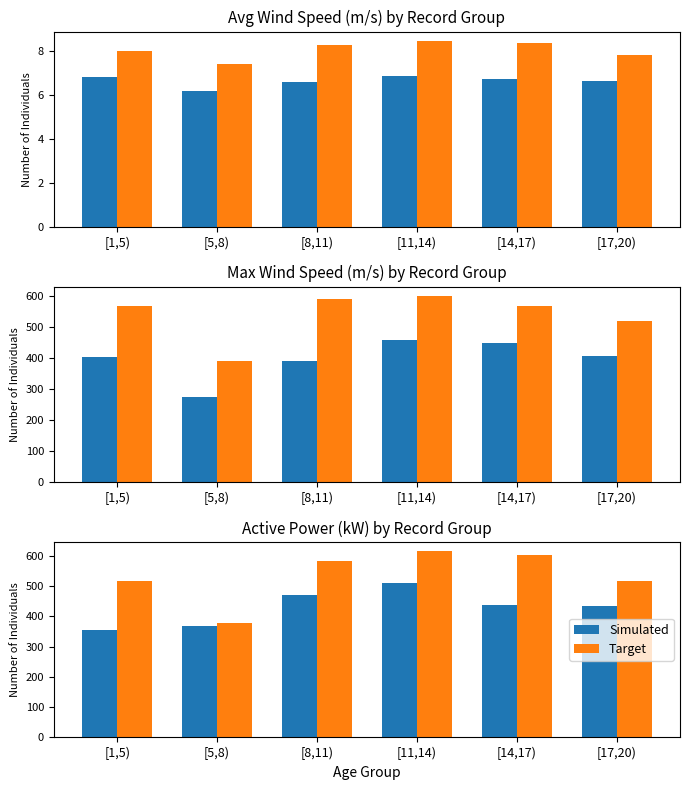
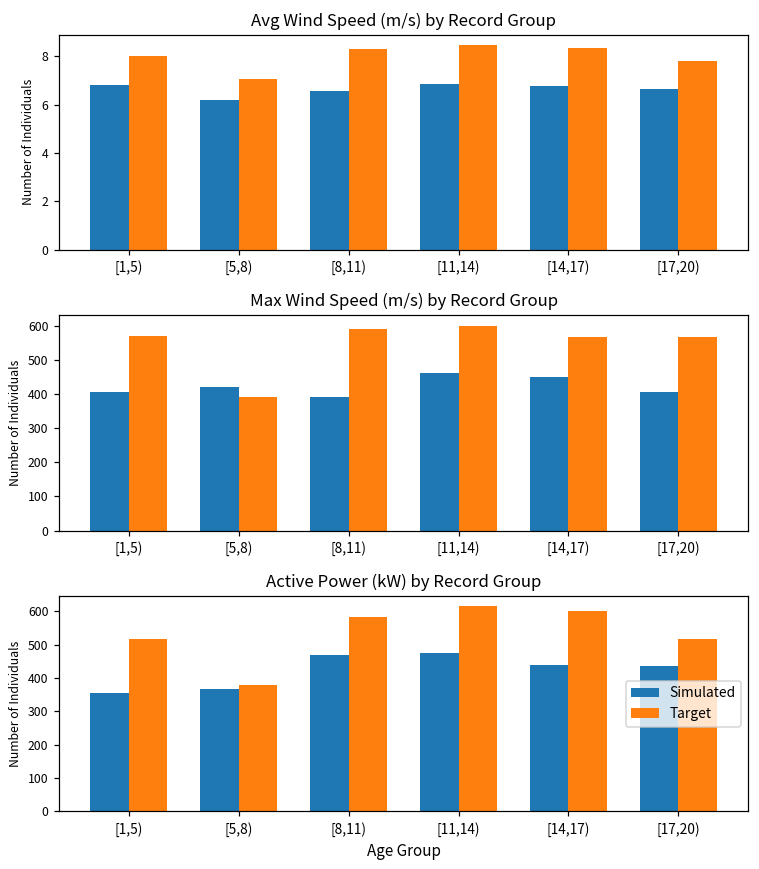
Avg Wind Speed (m/s) by Record Group, Target, [5,8): 7.4 -> 7.0
Max Wind Speed (m/s) by Record Group, Simulated, [5,8): 280 -> 420
Max Wind Speed (m/s) by Record Group, Target, [17,20): 520 -> 570
Active Power (kW) by Record Group, Simulated, [11,14): 510 -> 470
